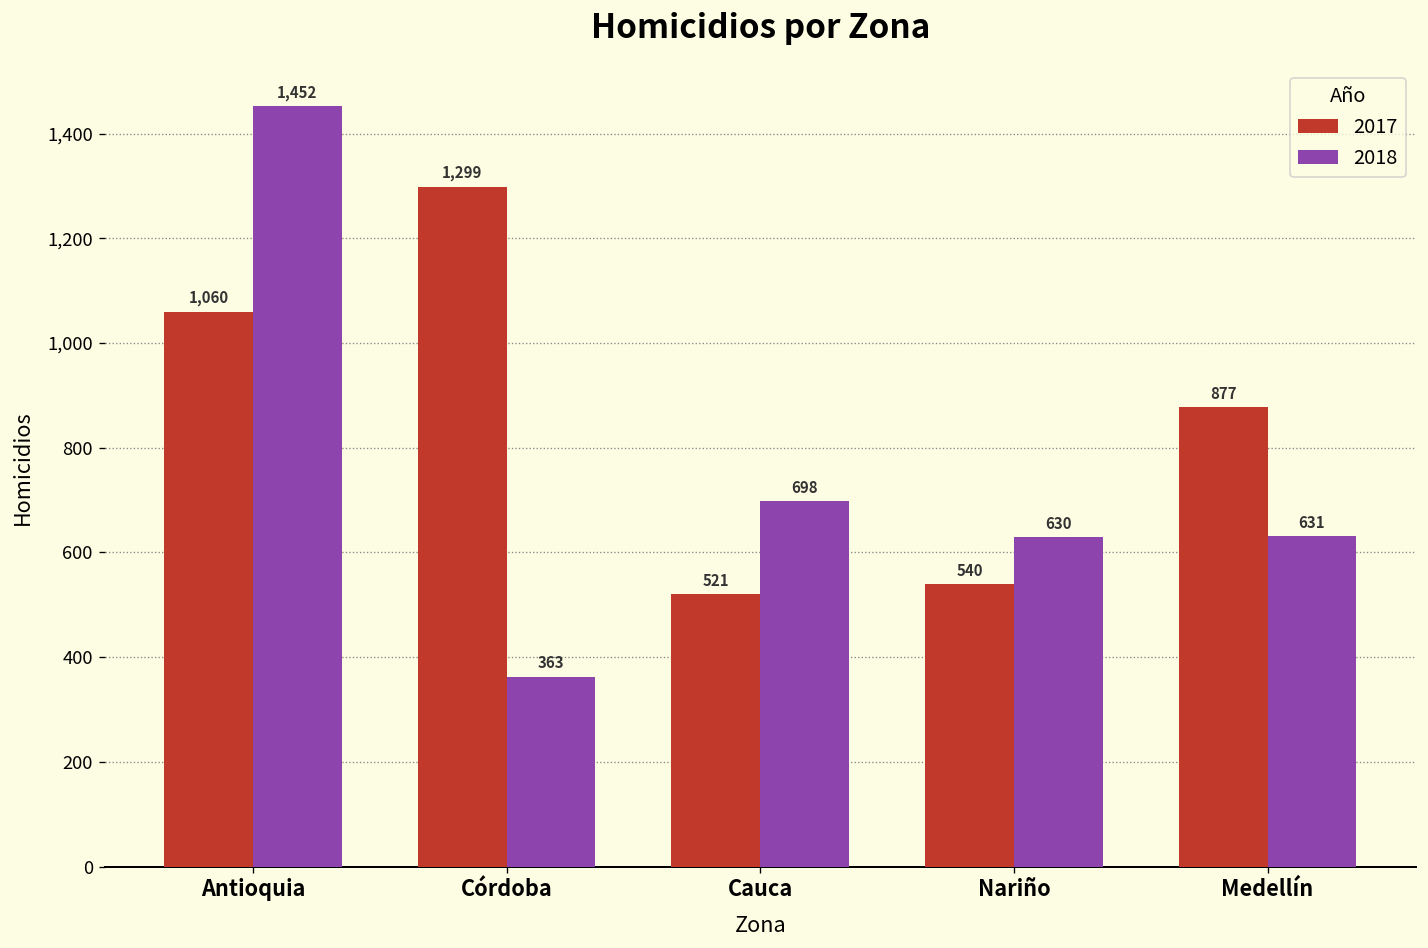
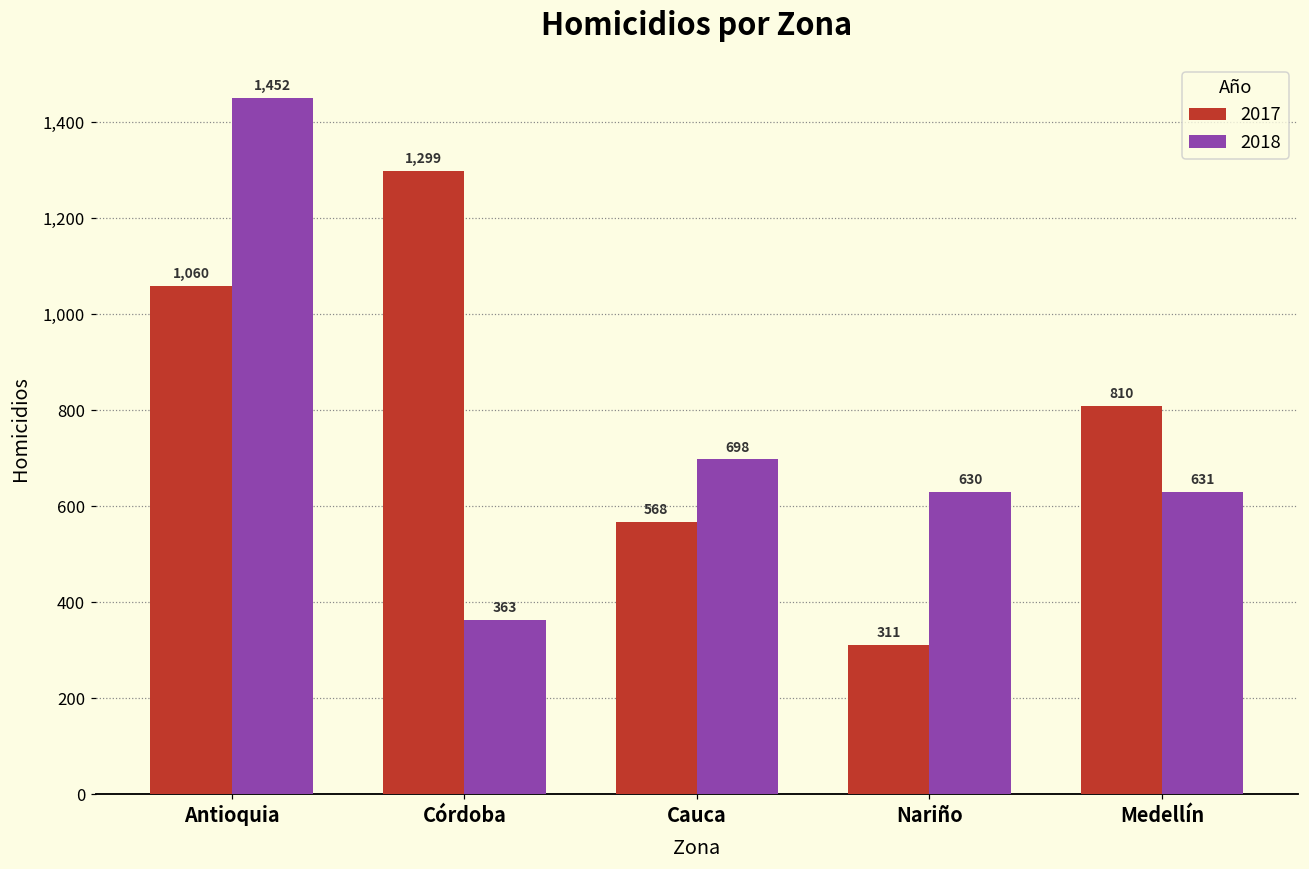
2017, Cauca: 521 -> 568
2017, Nariño: 540 -> 311
2017, Medellín: 877 -> 810
